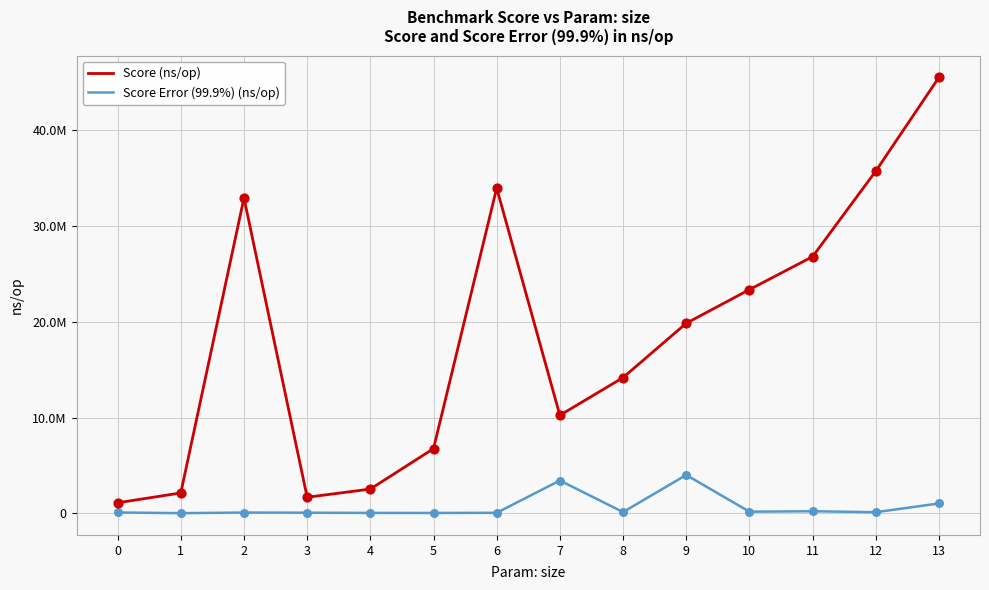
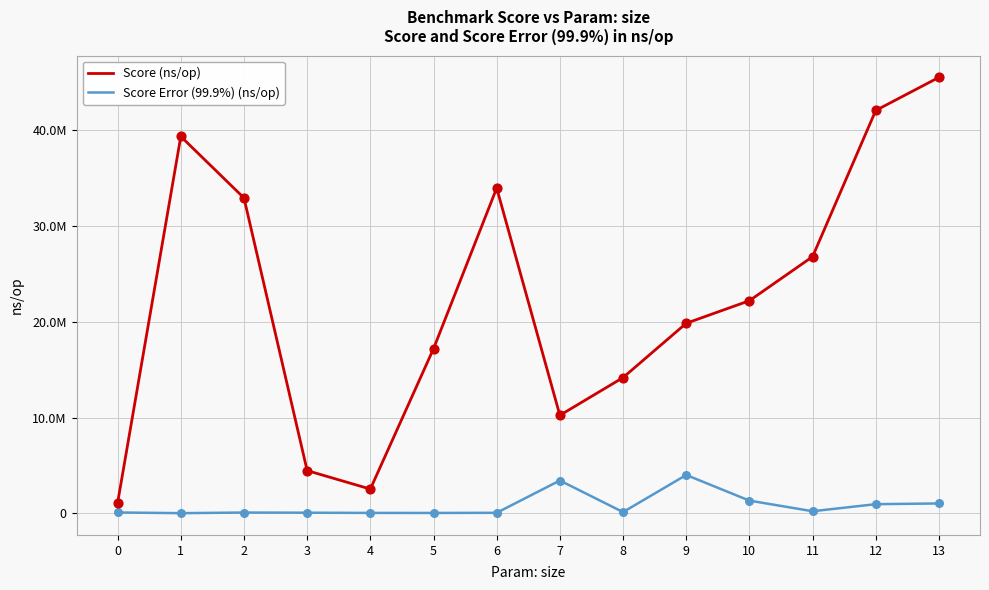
Score (ns/op), 1: 2000000 -> 39000000
Score (ns/op), 3: 2000000 -> 4000000
Score (ns/op), 5: 7000000 -> 17000000
Score (ns/op), 10: 23000000 -> 22000000
Score Error (99.9%) (ns/op), 10: 0 -> 1000000
Score (ns/op), 12: 36000000 -> 42000000
Score Error (99.9%) (ns/op), 12: 0 -> 1000000
